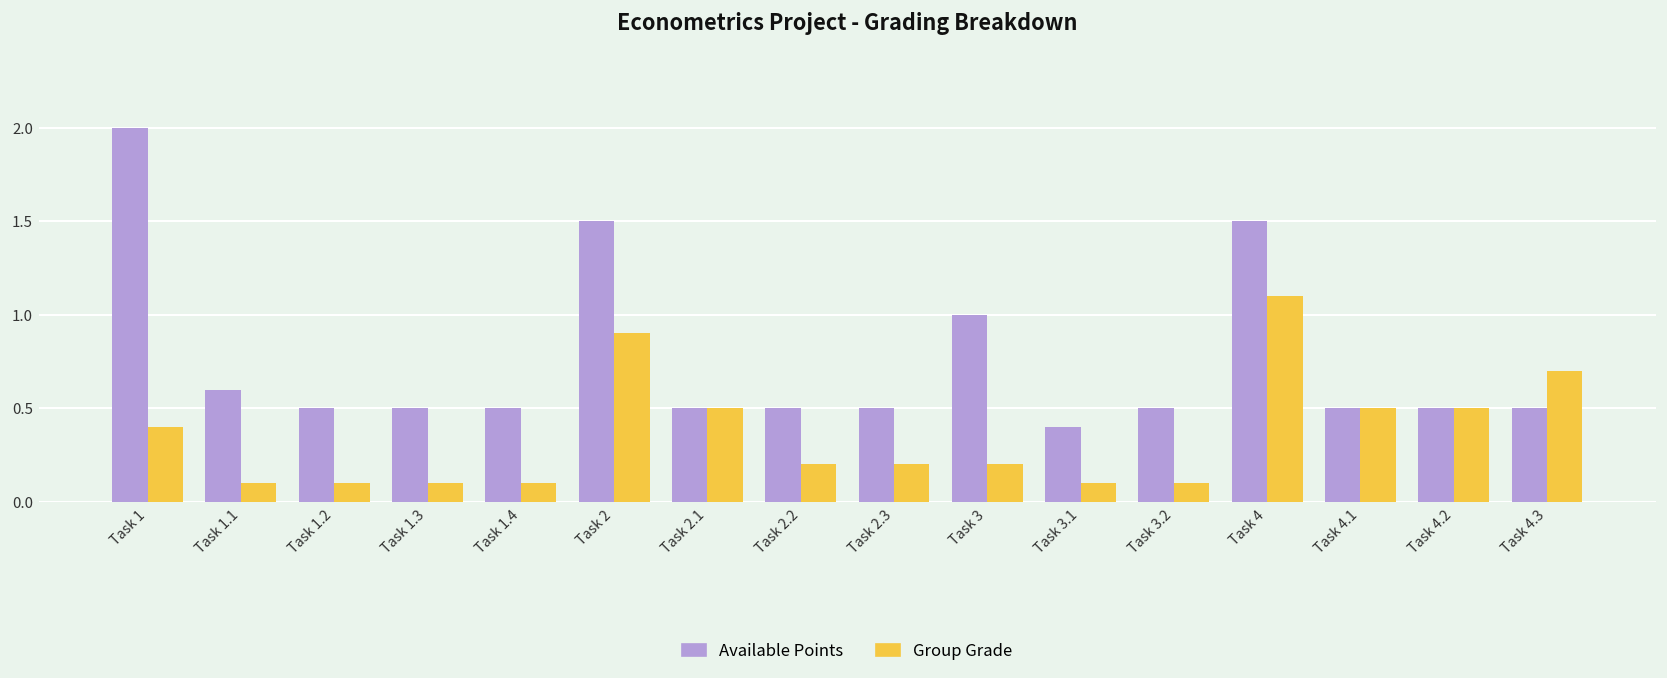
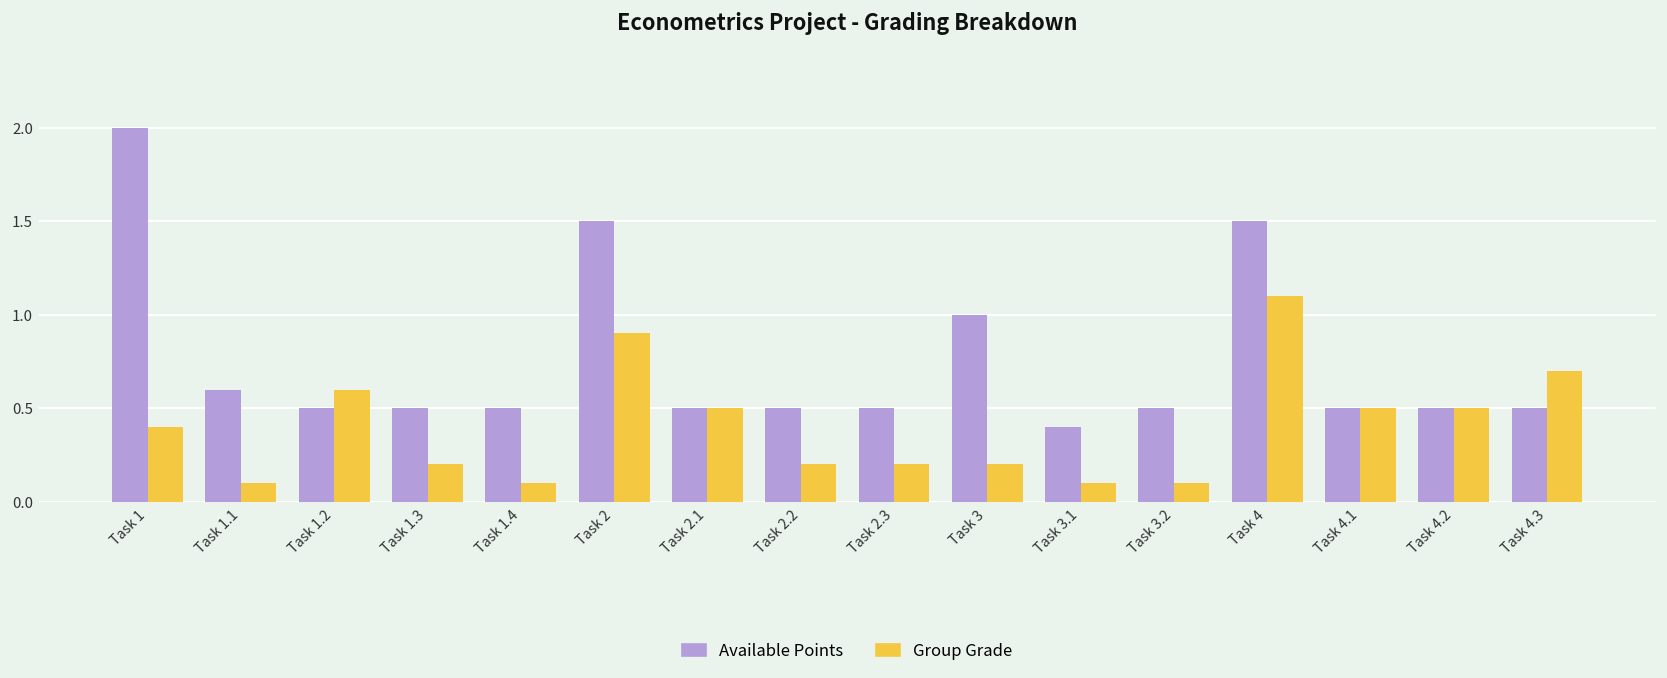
Group Grade, Task 1.2: 0.1 -> 0.6
Group Grade, Task 1.3: 0.1 -> 0.2
